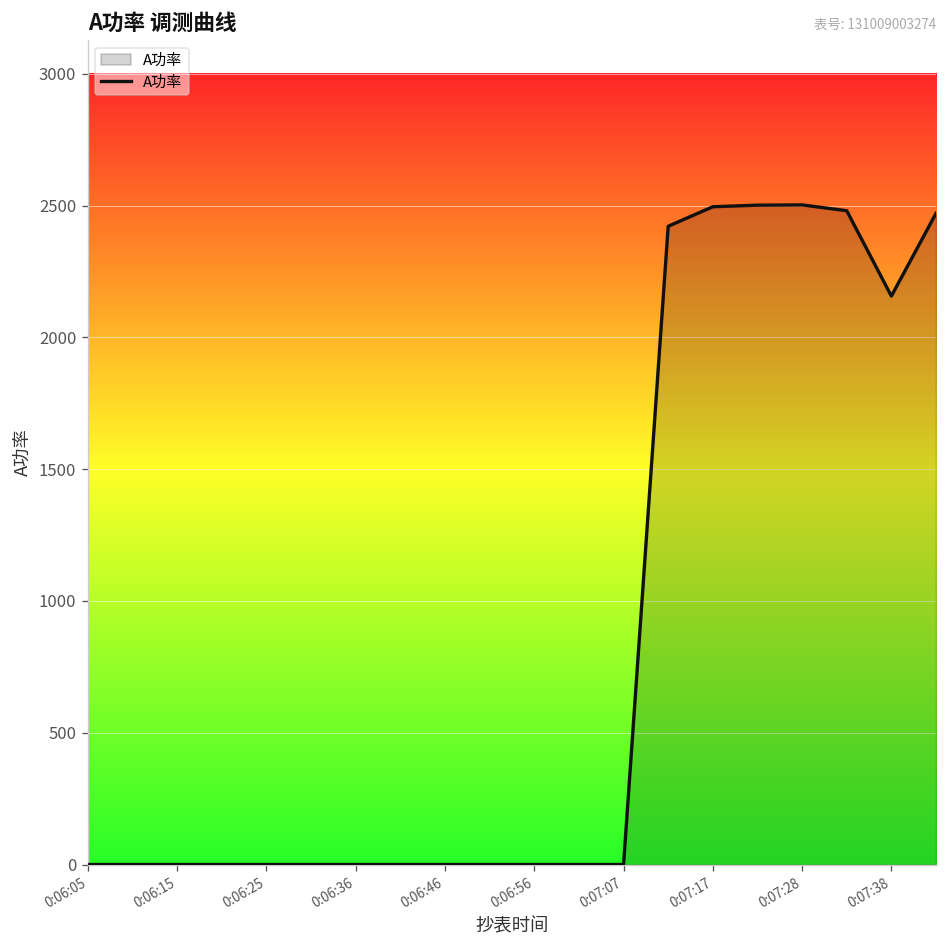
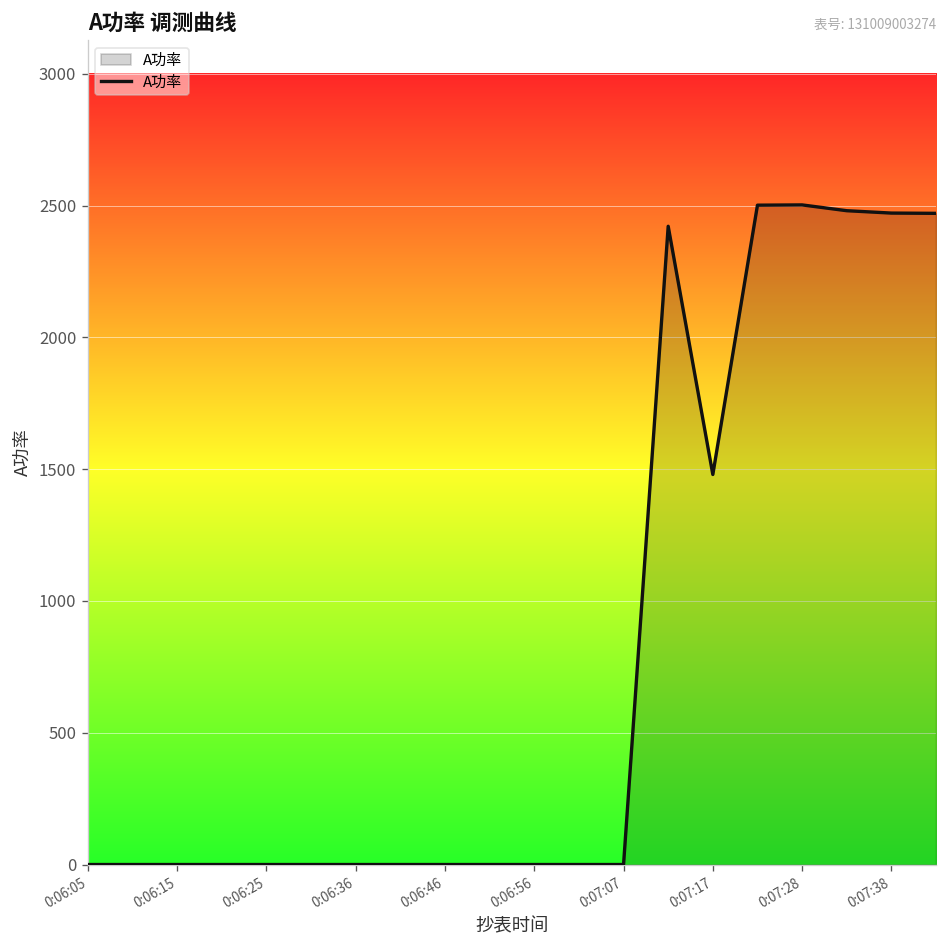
0:07:17: 2500 -> 1480
0:07:38: 2160 -> 2470
